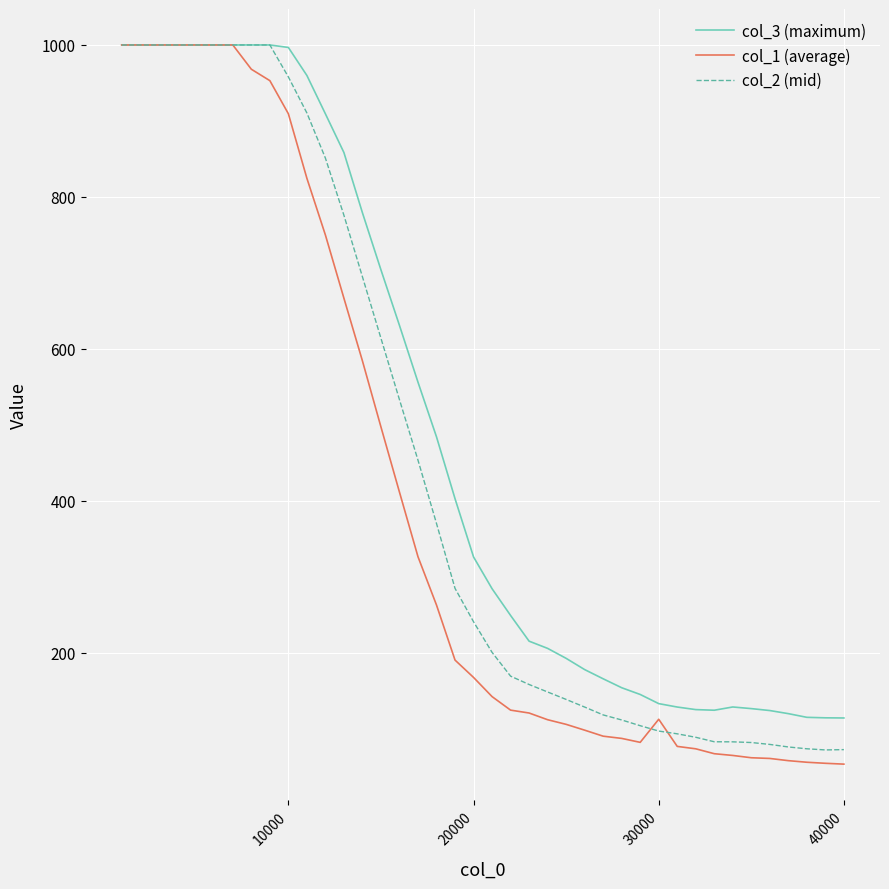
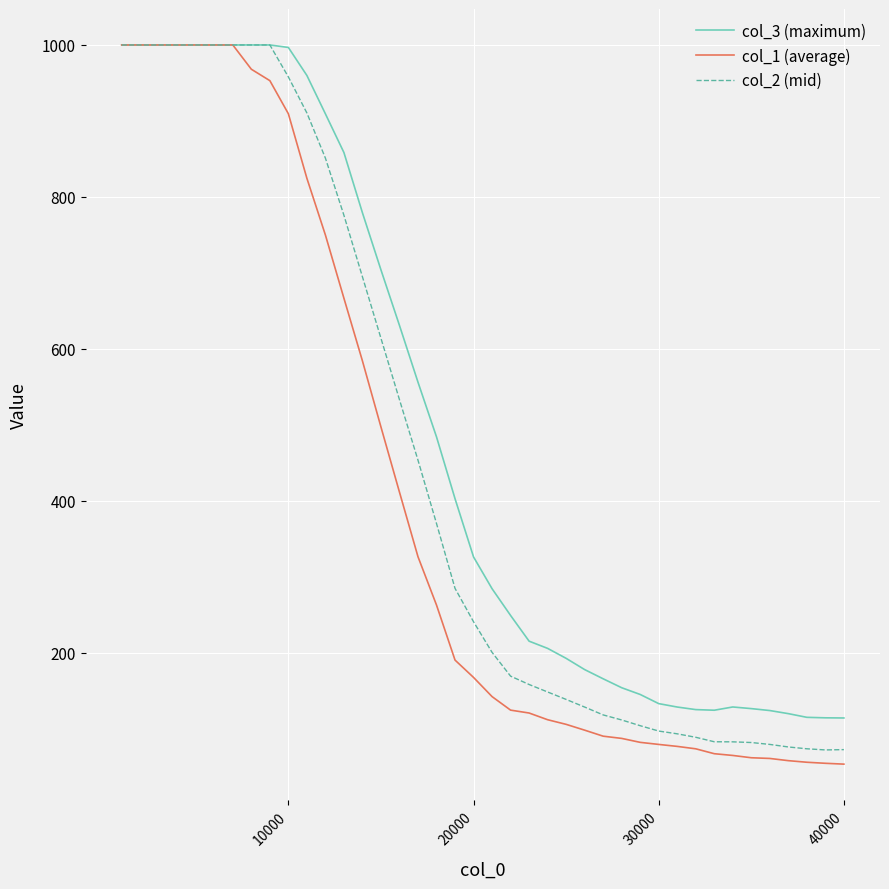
col_1 (average), 30000: 110 -> 80
